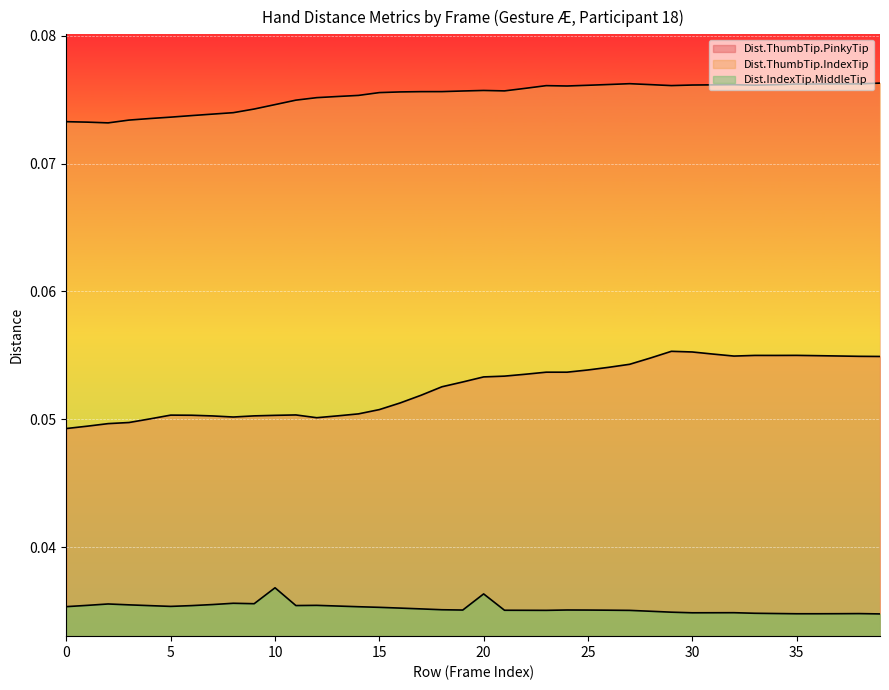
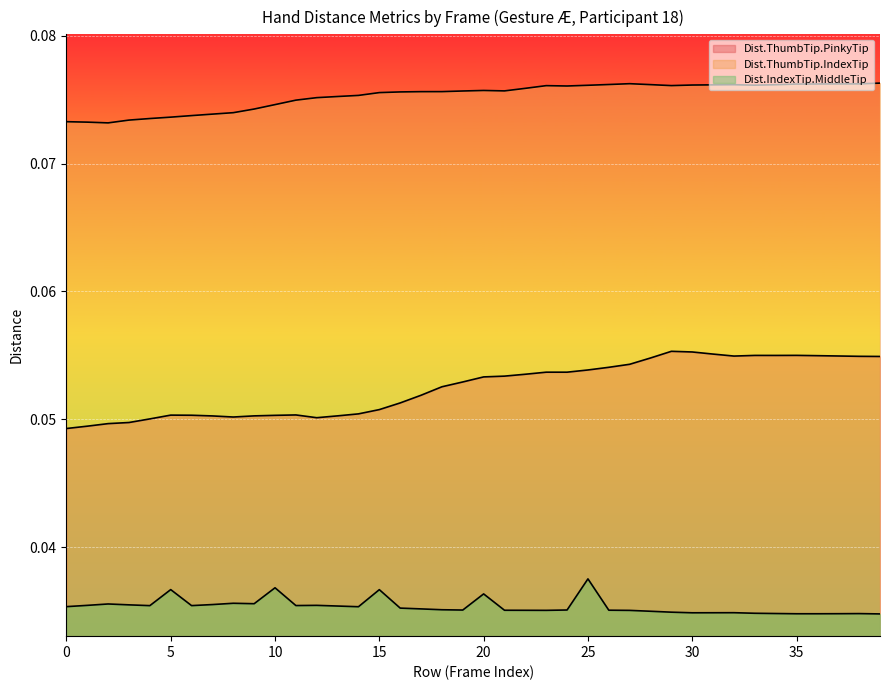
Dist.IndexTip.MiddleTip, 5: 0.0354 -> 0.0367
Dist.IndexTip.MiddleTip, 15: 0.0353 -> 0.0367
Dist.IndexTip.MiddleTip, 25: 0.0351 -> 0.0375
